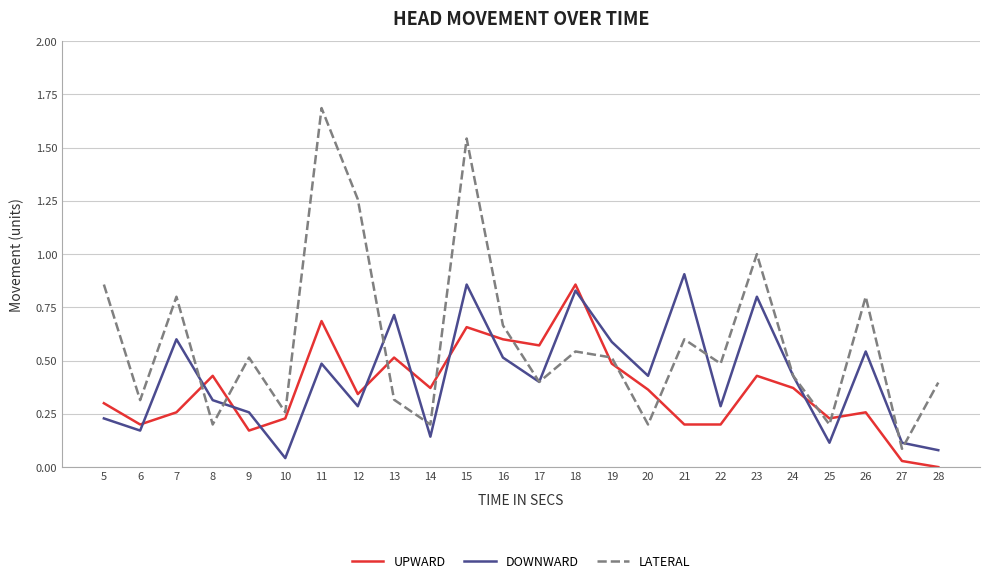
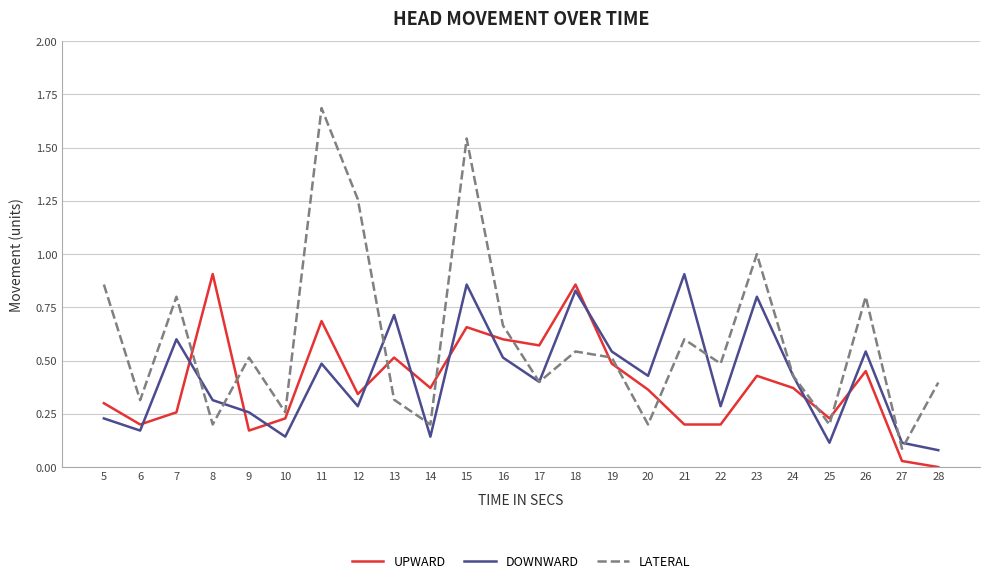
UPWARD, 8: 0.43 -> 0.91
DOWNWARD, 10: 0.04 -> 0.14
DOWNWARD, 19: 0.59 -> 0.54
UPWARD, 26: 0.26 -> 0.45
